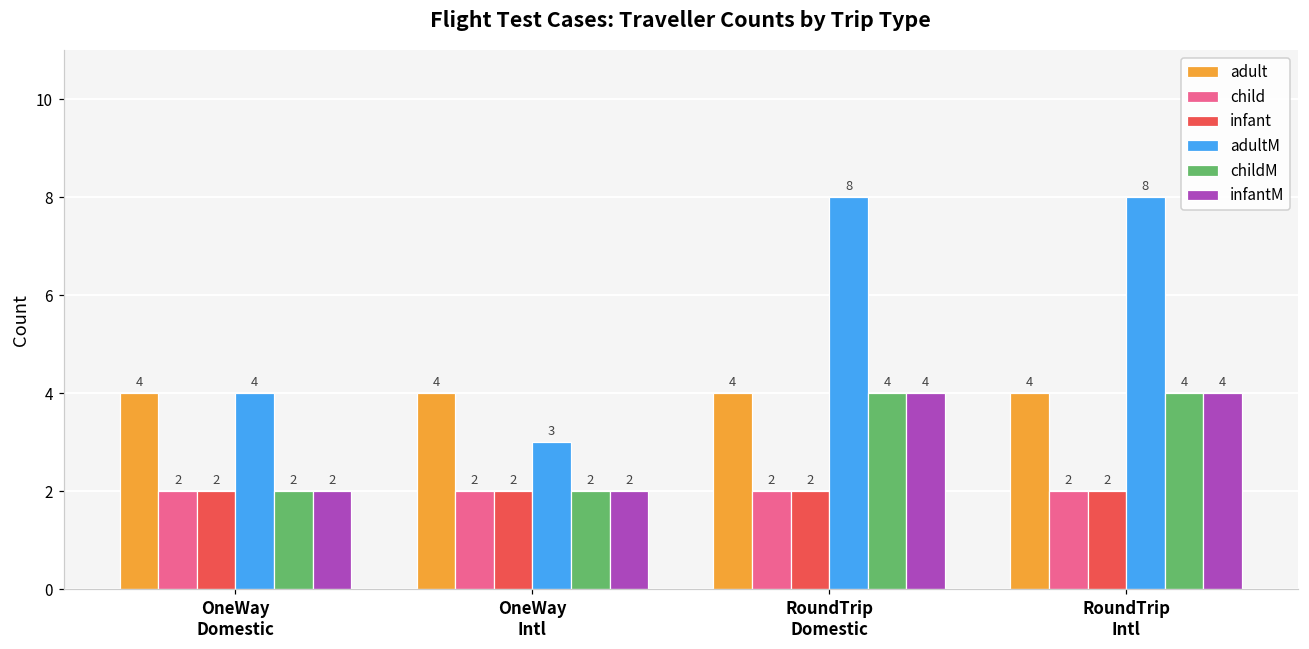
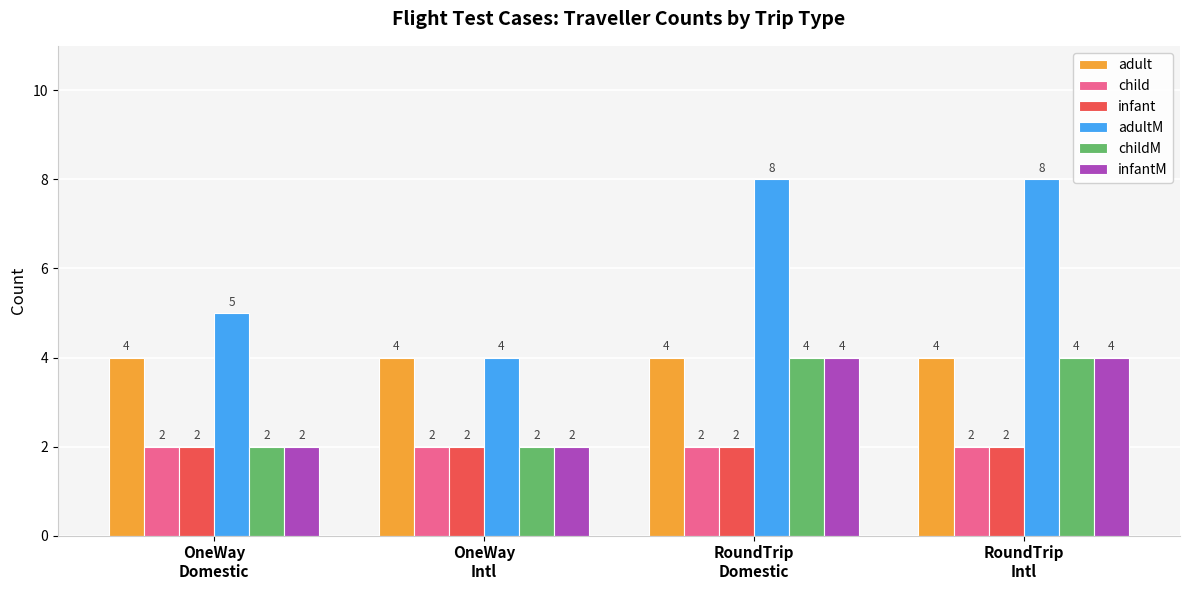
adultM, OneWay Domestic: 4 -> 5
adultM, OneWay Intl: 3 -> 4
